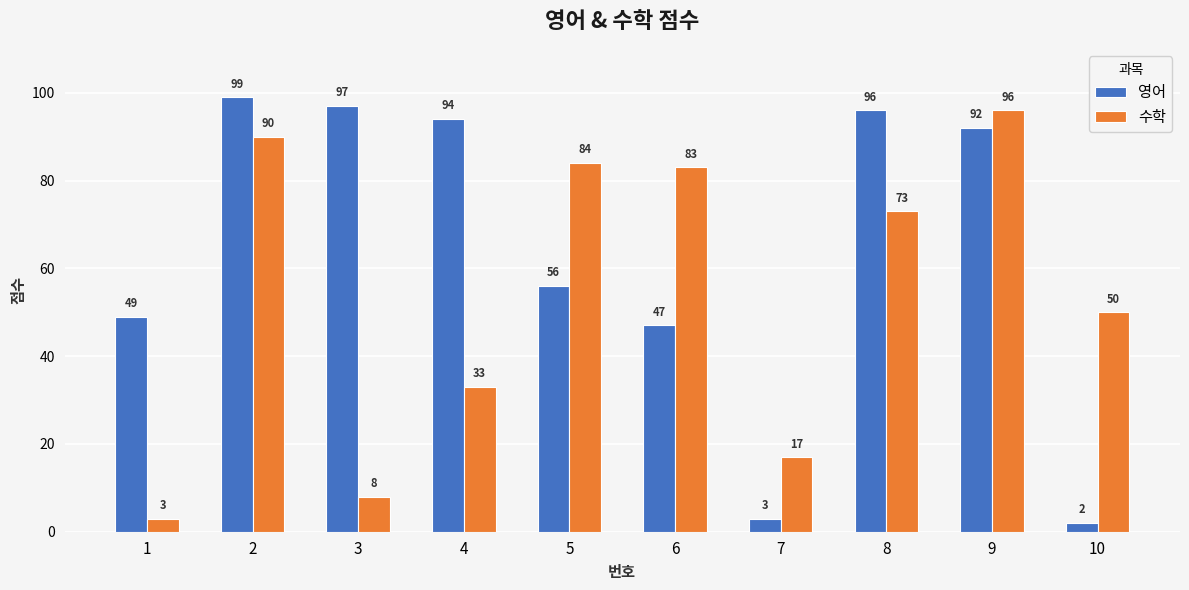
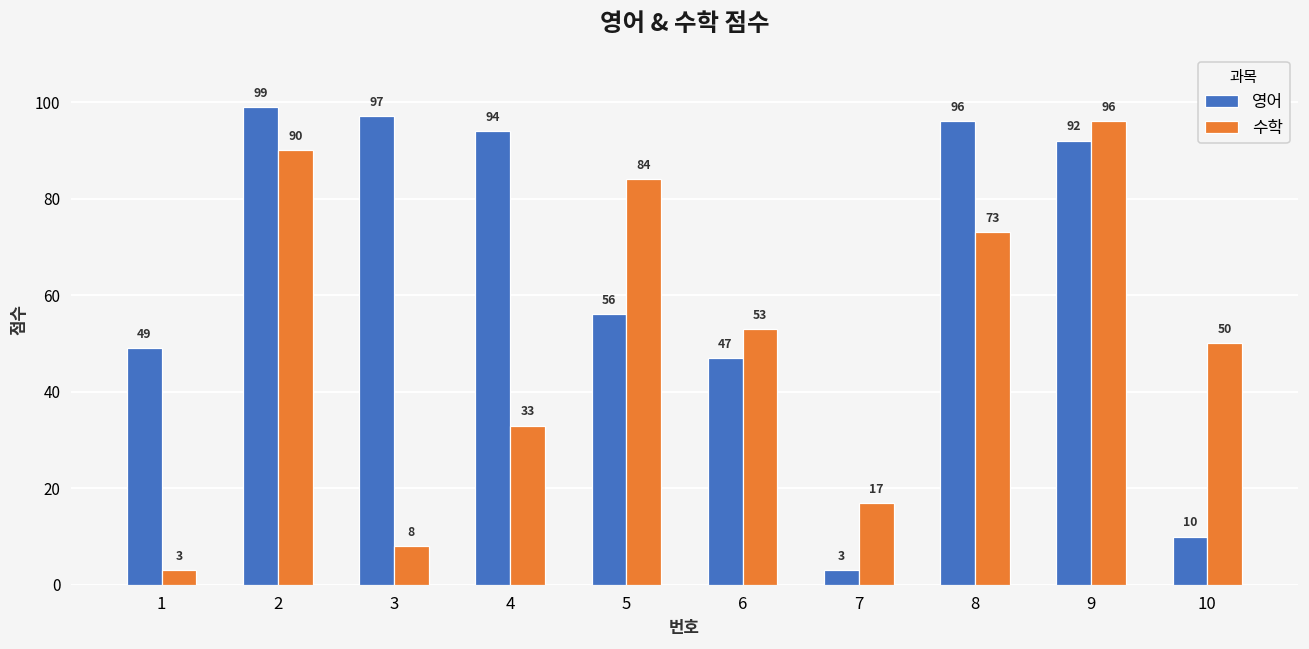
수학, 6: 83 -> 53
영어, 10: 2 -> 10
